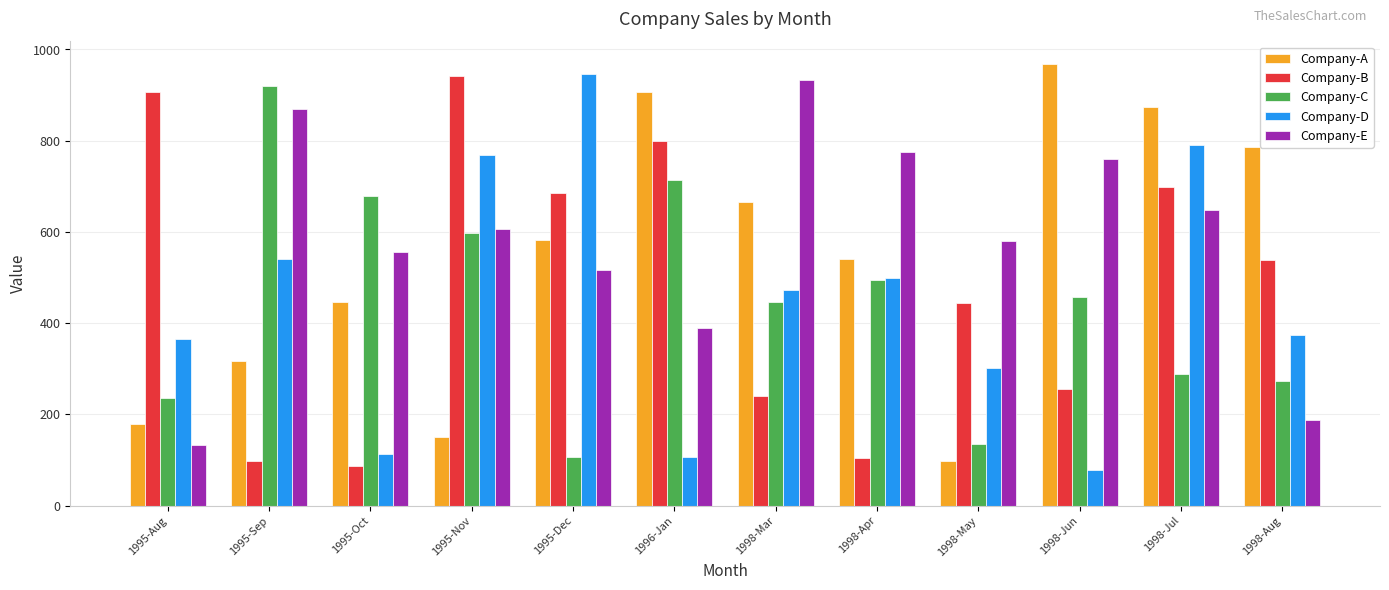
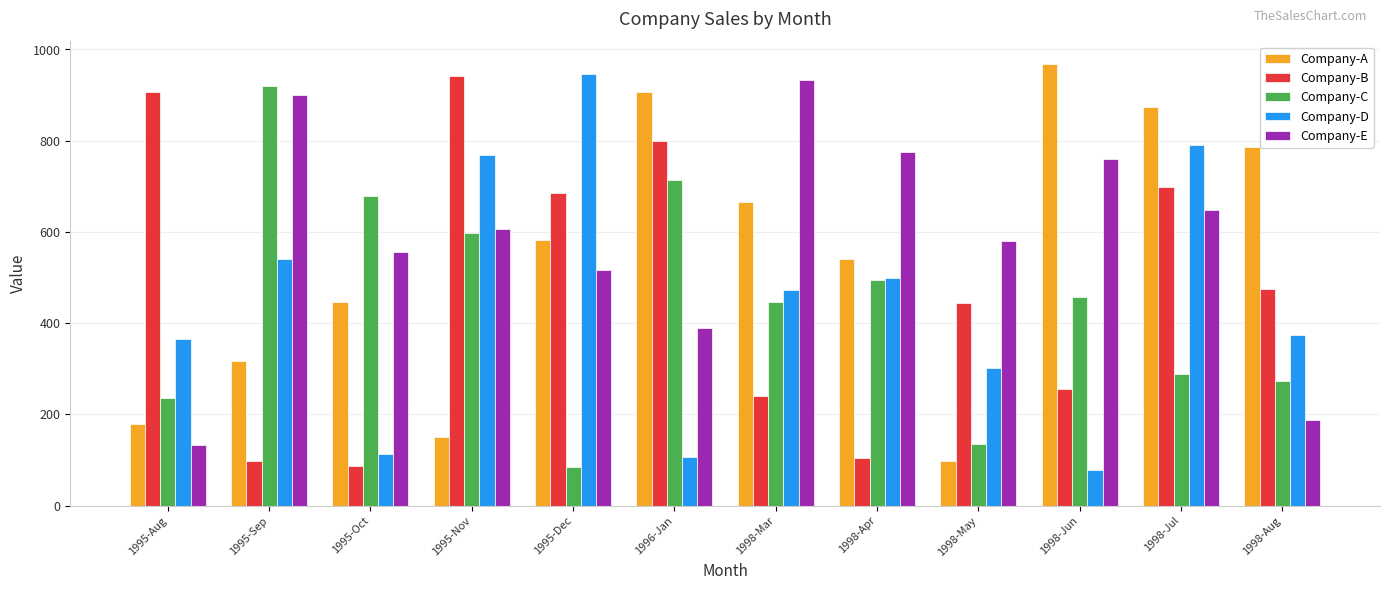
Company-E, 1995-Sep: 870 -> 900
Company-C, 1995-Dec: 110 -> 80
Company-B, 1998-Aug: 540 -> 480
